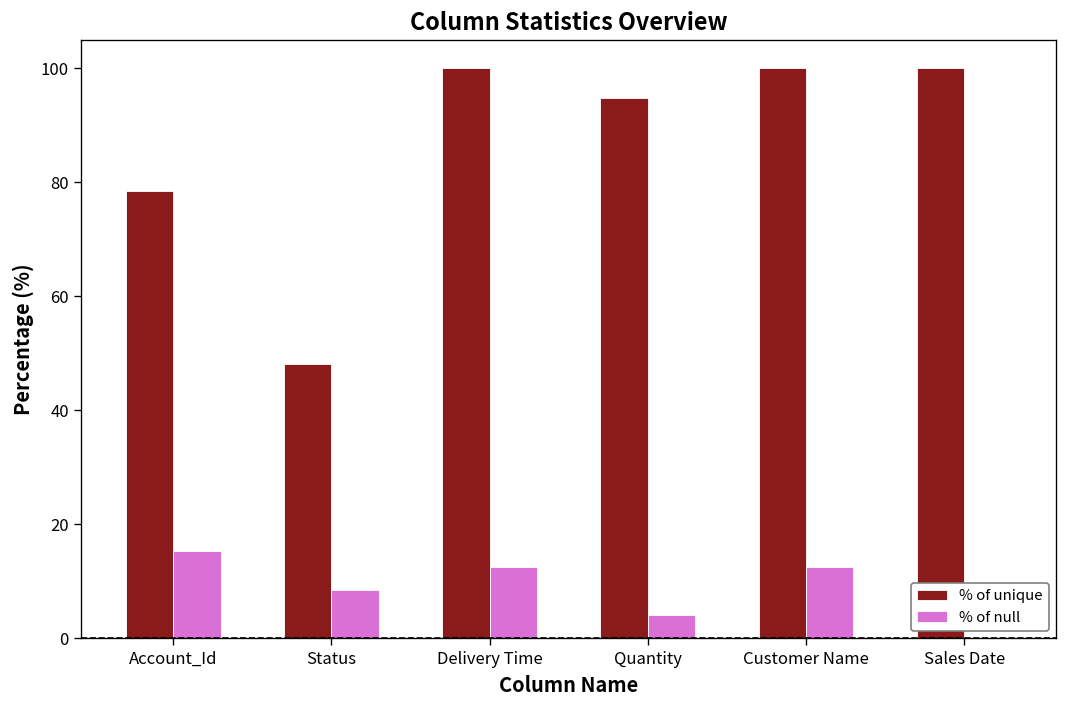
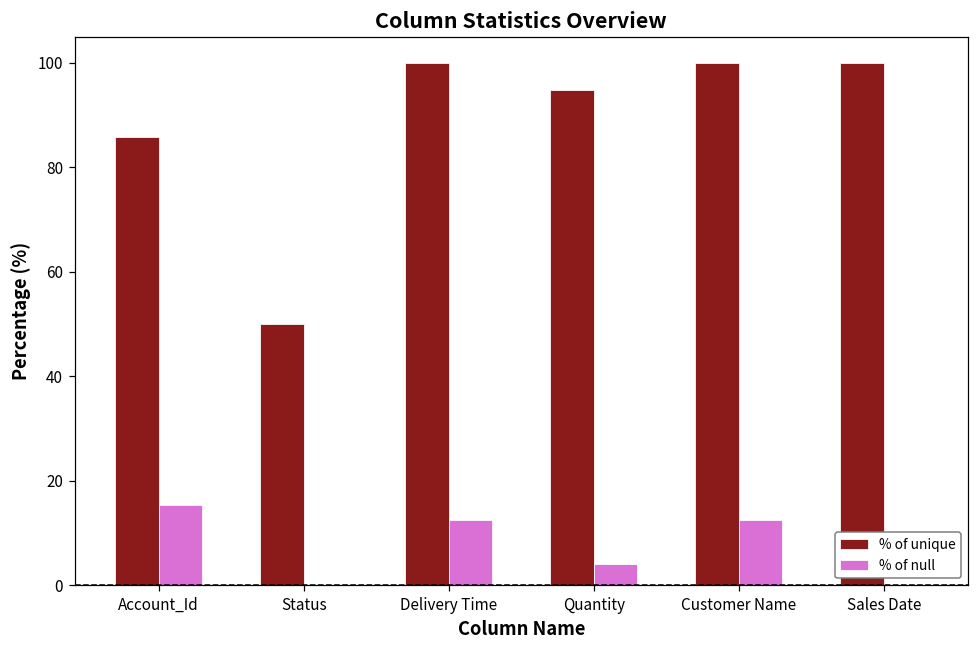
% of unique, Account_Id: 79 -> 86
% of unique, Status: 48 -> 50
% of null, Status: 9 -> 0
